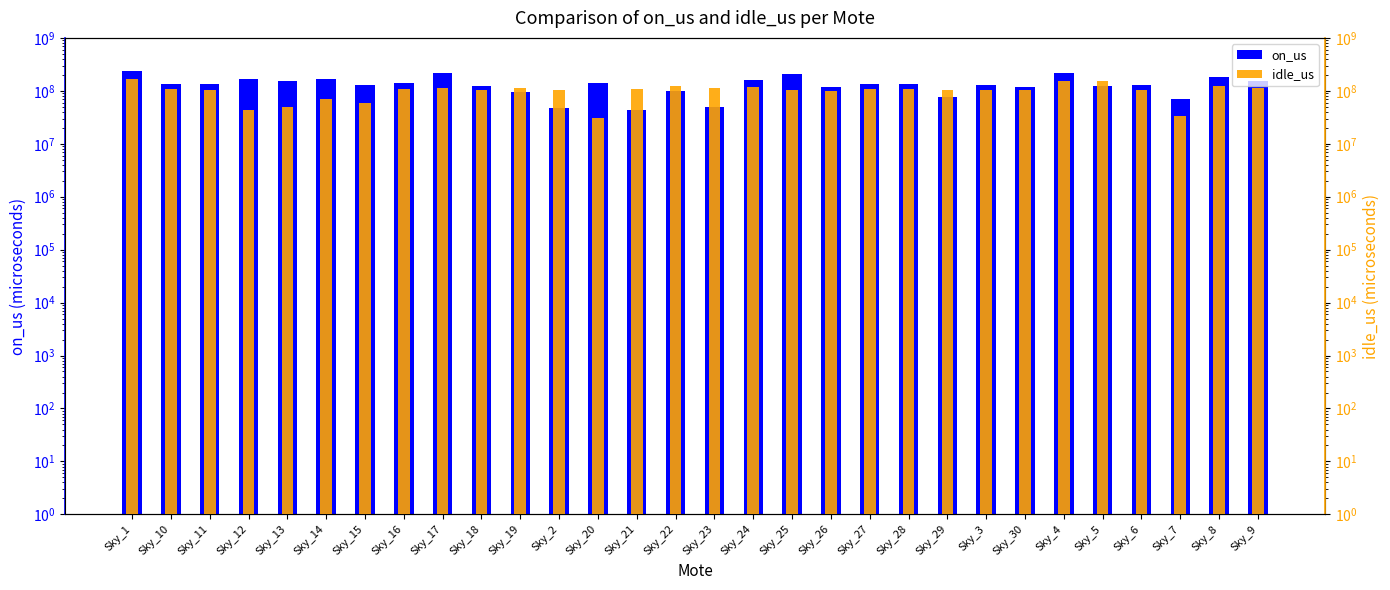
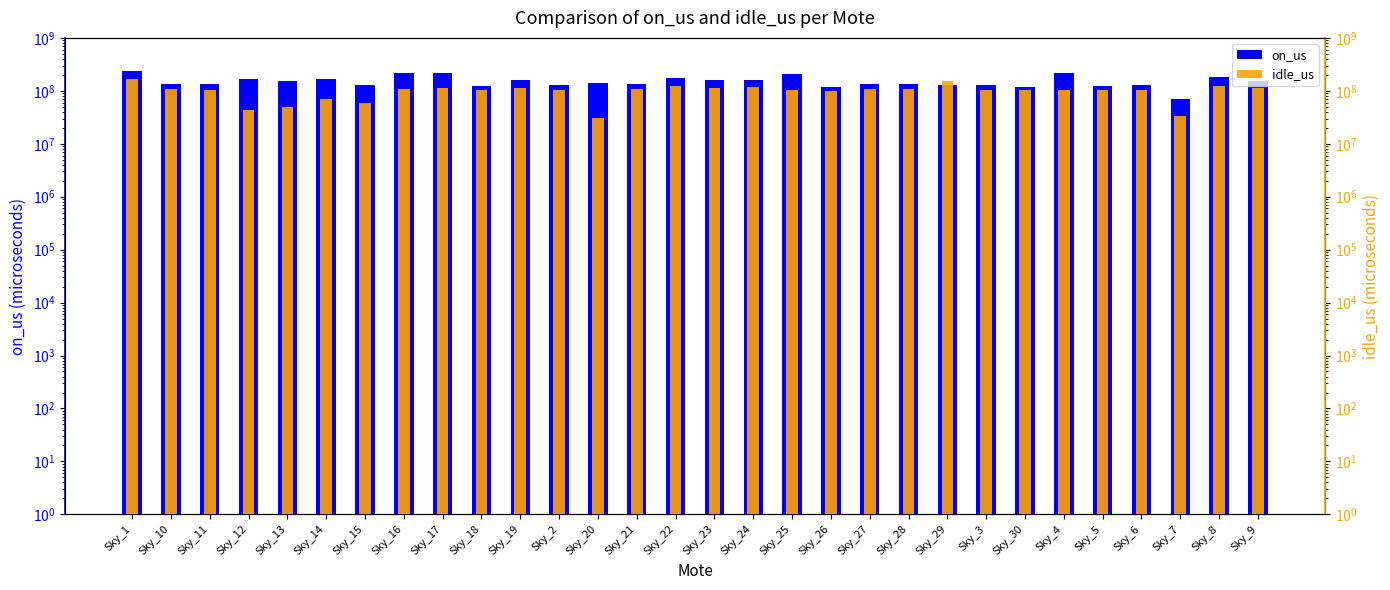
on_us, Sky_16: 140000000 -> 220000000
on_us, Sky_19: 90000000 -> 160000000
on_us, Sky_2: 50000000 -> 130000000
on_us, Sky_21: 40000000 -> 130000000
on_us, Sky_22: 100000000 -> 170000000
on_us, Sky_23: 50000000 -> 160000000
on_us, Sky_29: 80000000 -> 130000000
idle_us, Sky_29: 100000000 -> 150000000
idle_us, Sky_4: 150000000 -> 100000000
idle_us, Sky_5: 150000000 -> 100000000
